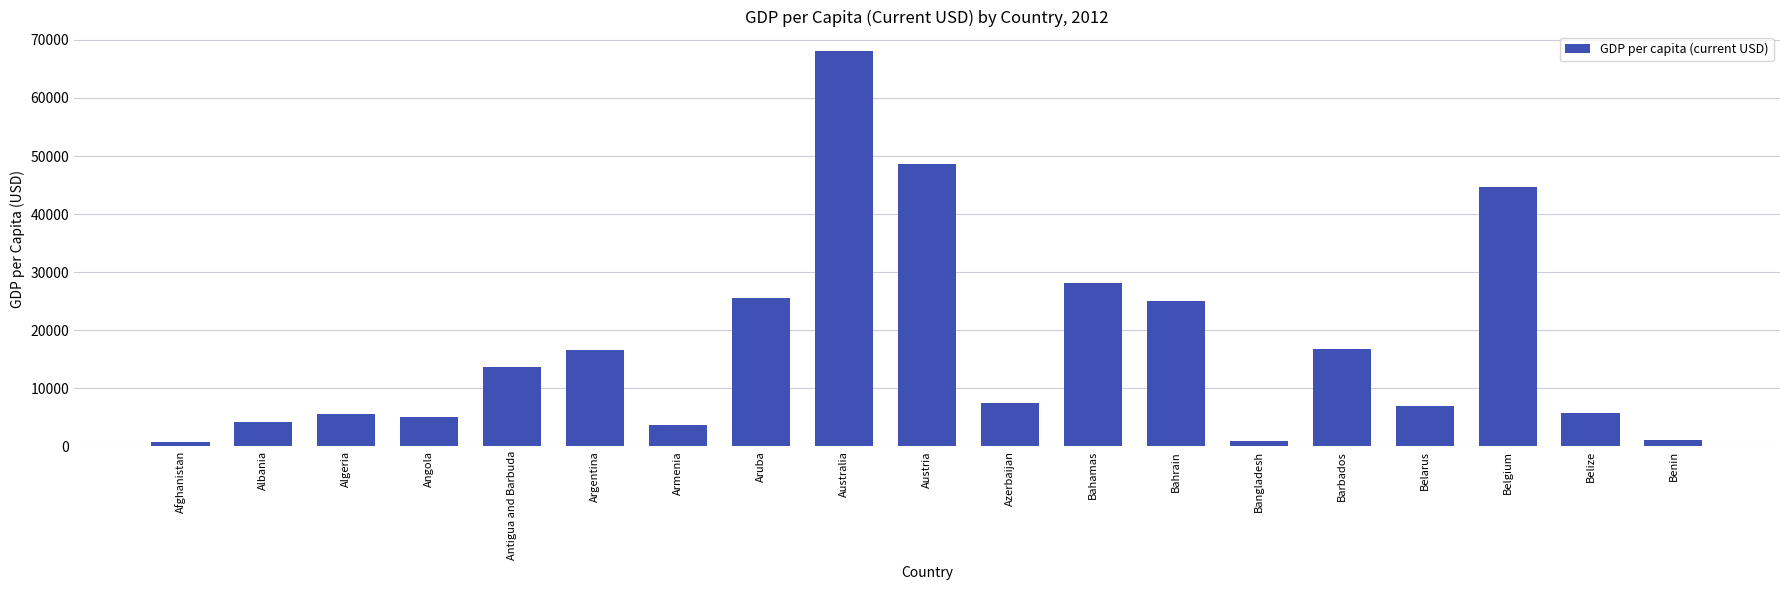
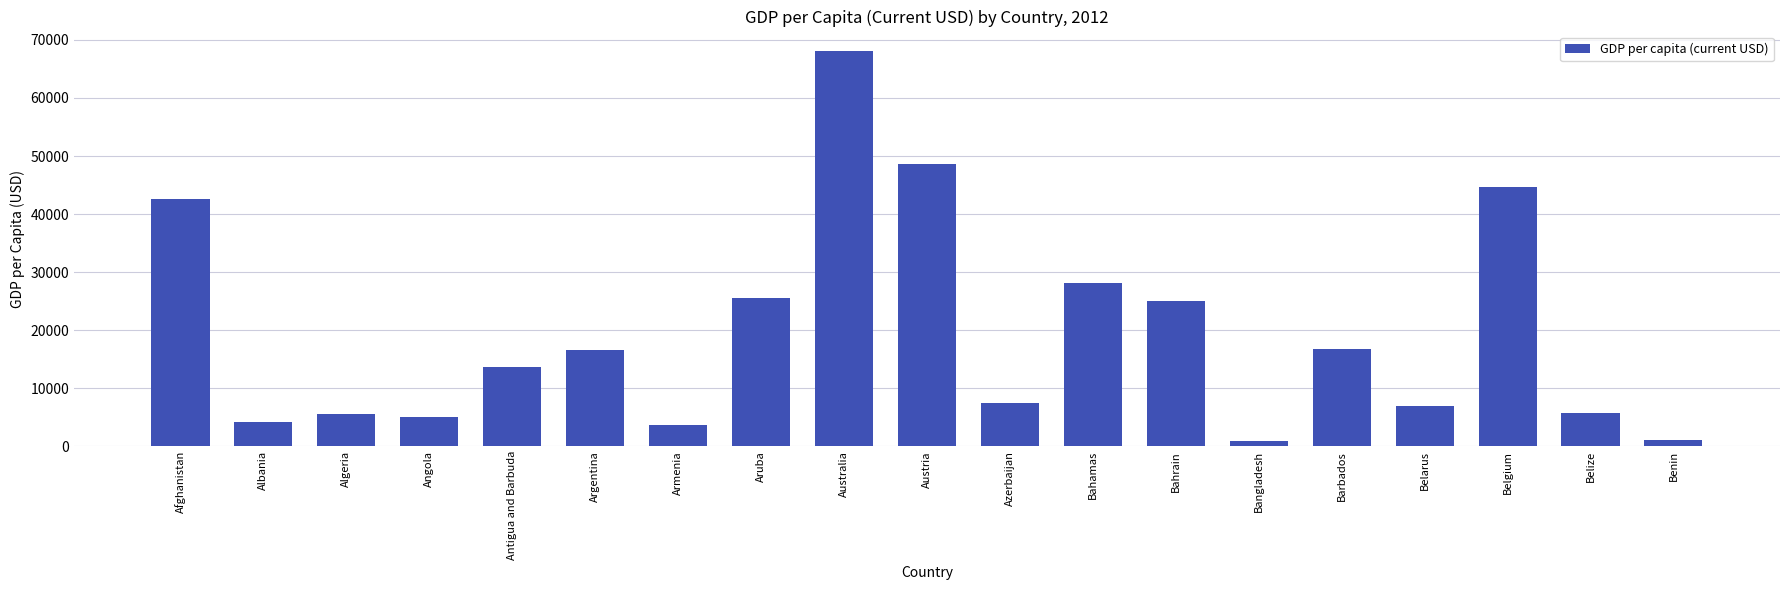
Afghanistan: 1000 -> 43000
